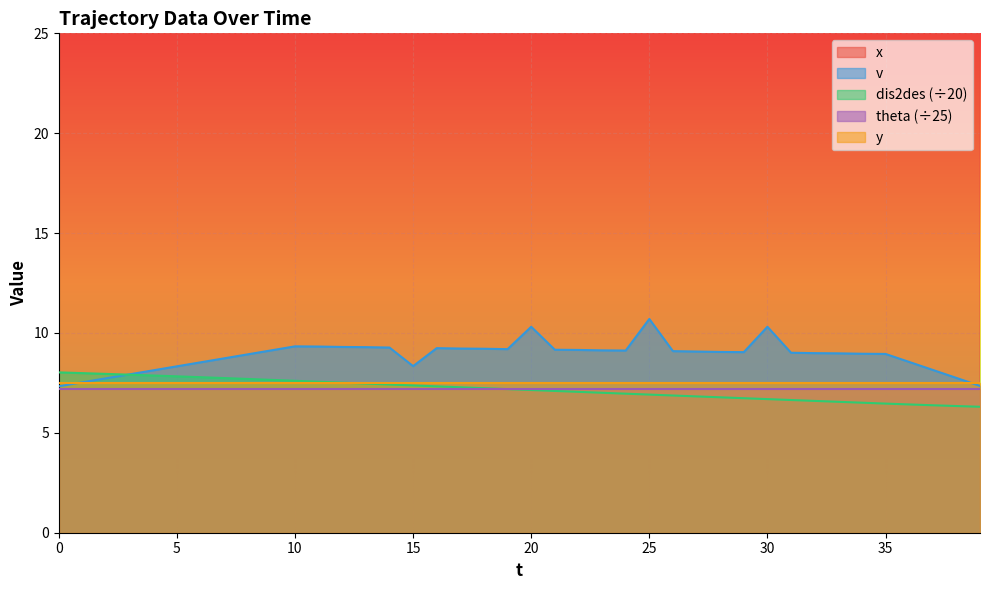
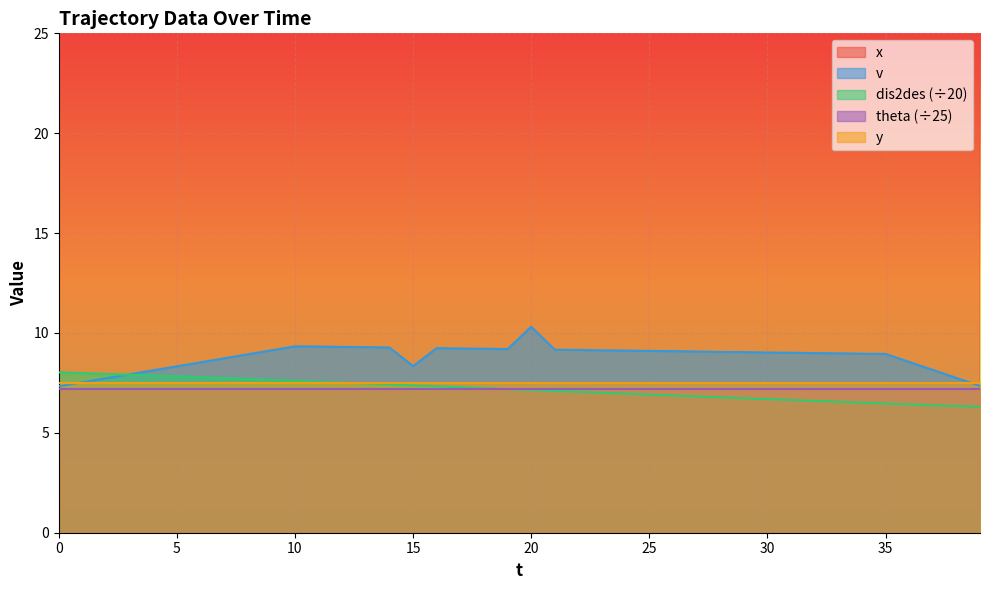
v, 25: 10.7 -> 9.1
v, 30: 10.3 -> 9.0
